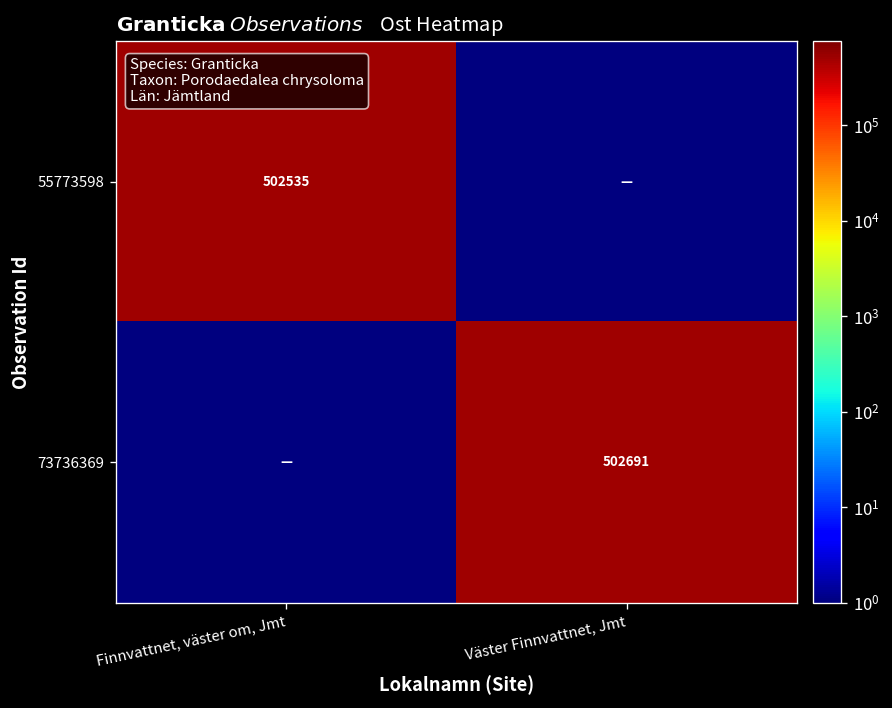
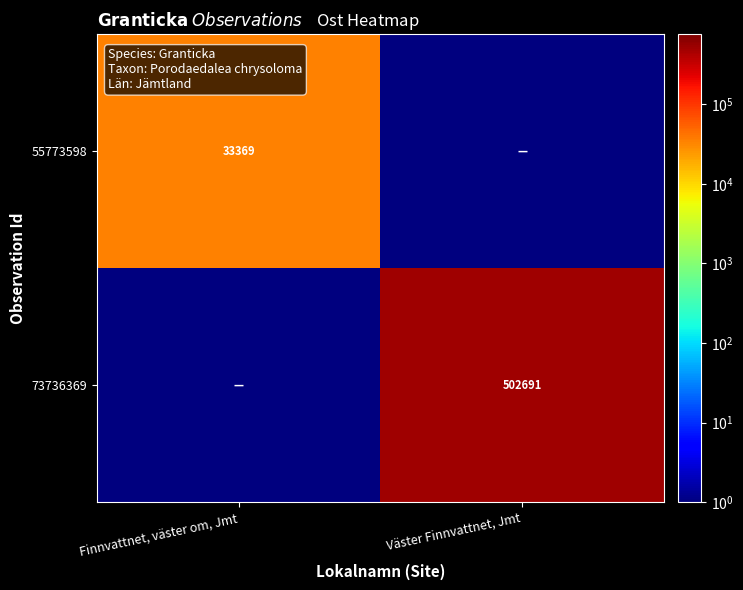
55773598, Finnvattnet, väster om, Jmt: 502535 -> 33369
